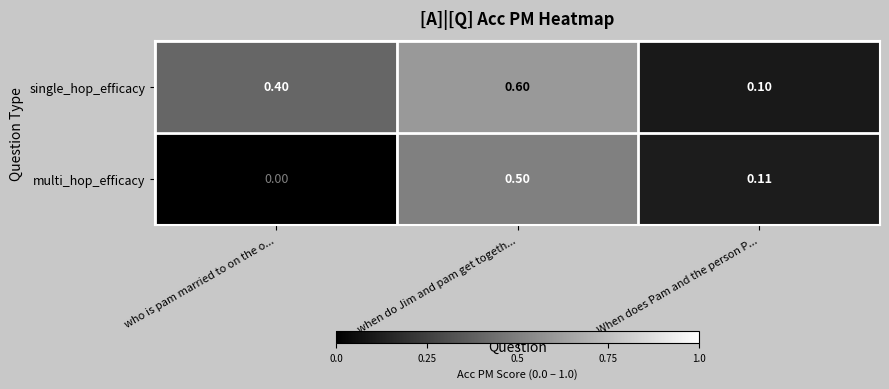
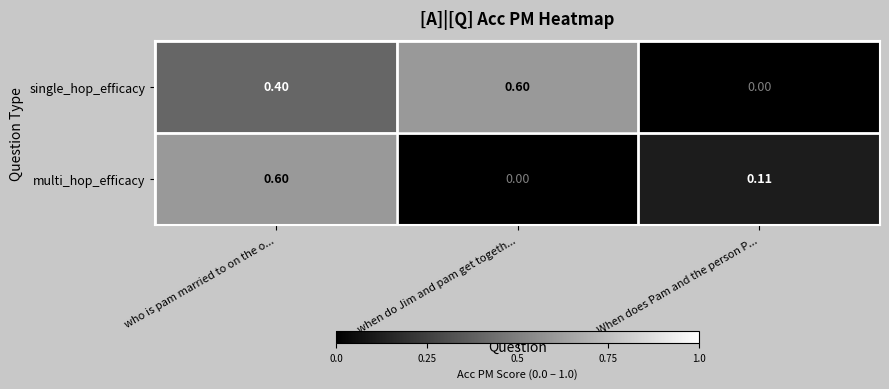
single_hop_efficacy, When does Pam and the person P...: 0.10 -> 0.00
multi_hop_efficacy, who is pam married to on the o...: 0.00 -> 0.60
multi_hop_efficacy, when do Jim and pam get togeth...: 0.50 -> 0.00
